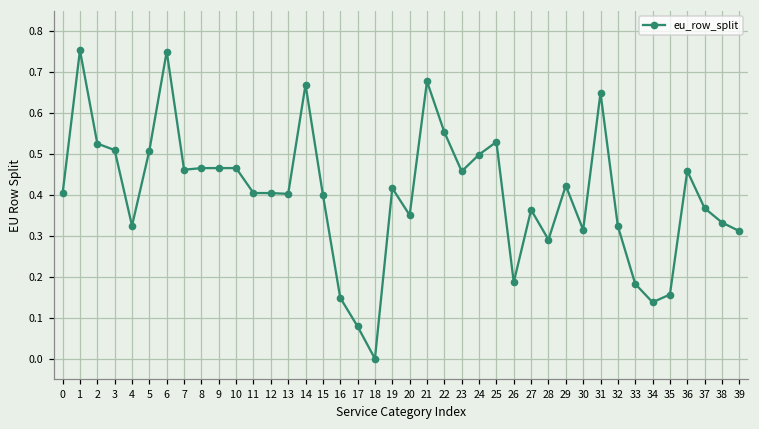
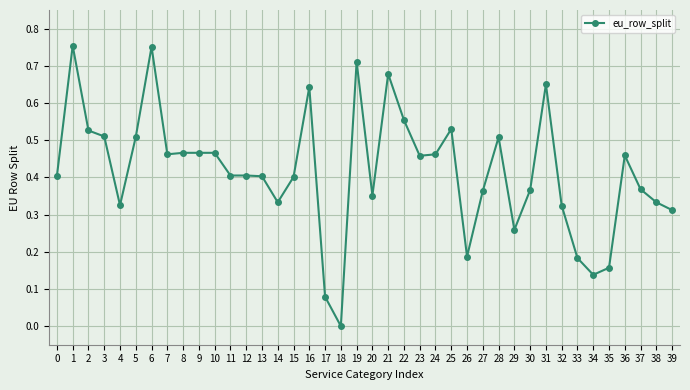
14: 0.67 -> 0.33
16: 0.15 -> 0.64
19: 0.42 -> 0.71
24: 0.50 -> 0.46
28: 0.29 -> 0.51
29: 0.42 -> 0.26
30: 0.32 -> 0.37
